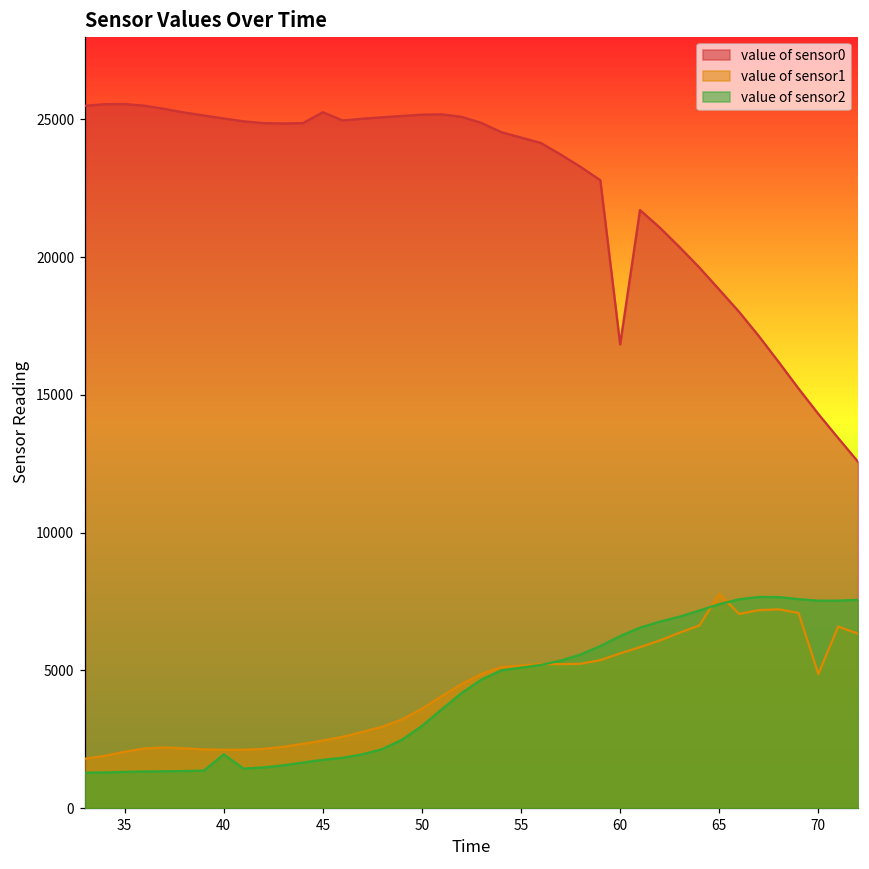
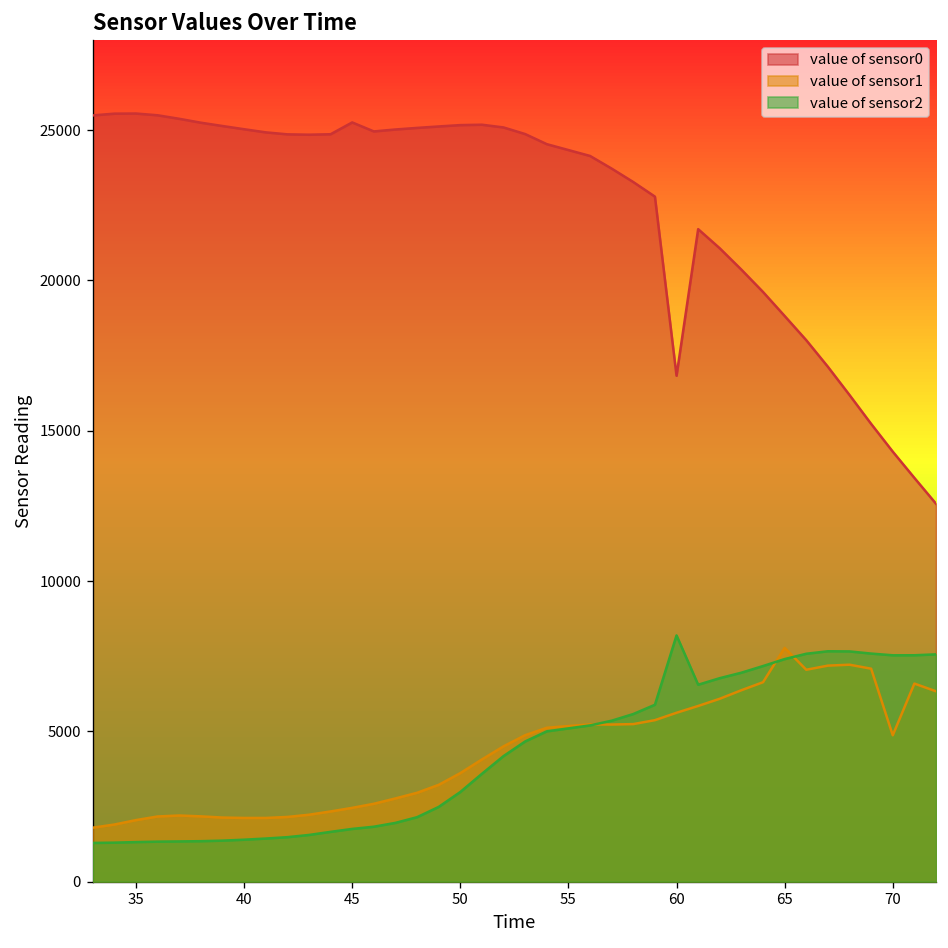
value of sensor2, 40: 2000 -> 1400
value of sensor2, 60: 6200 -> 8200
